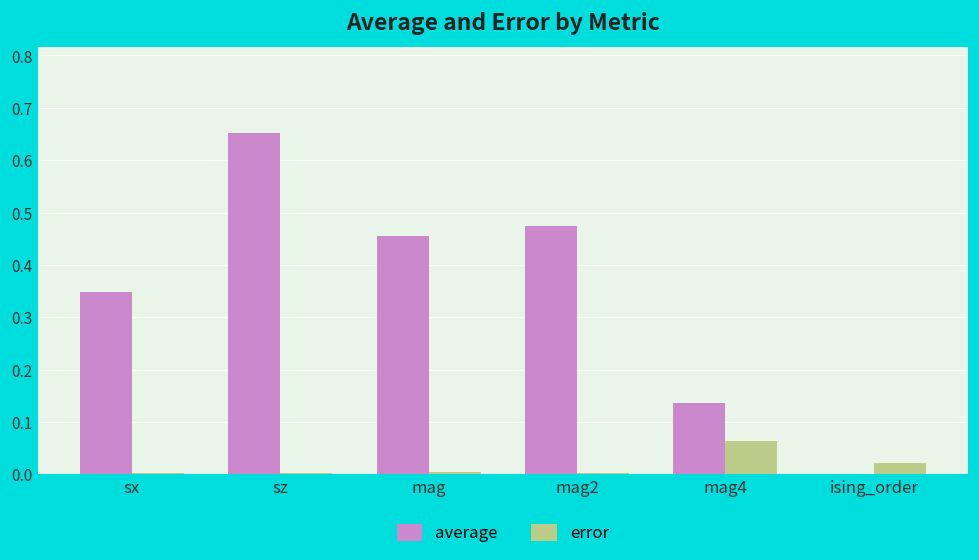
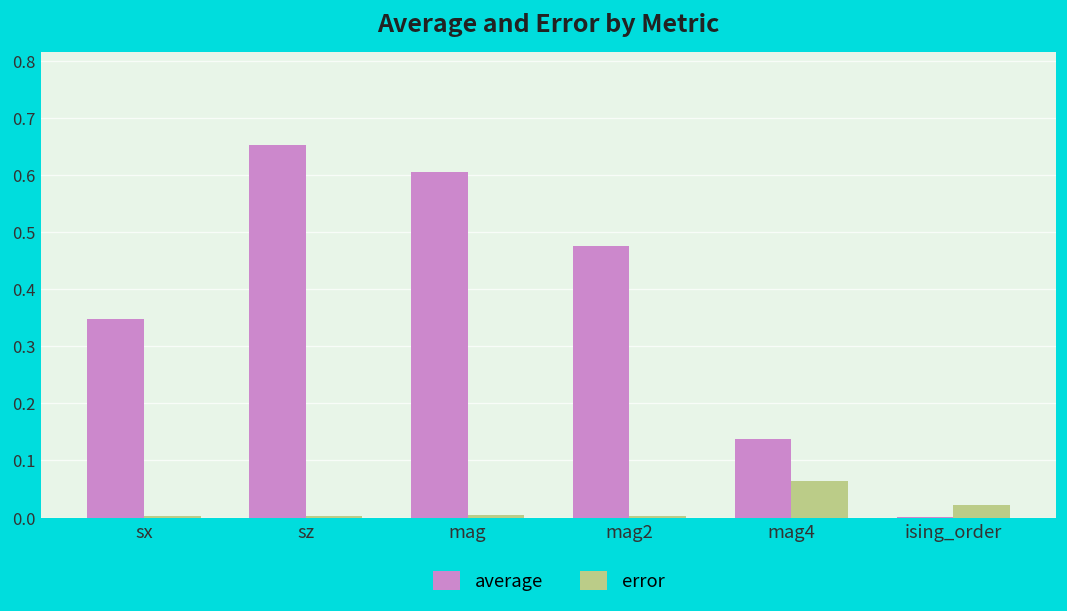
average, mag: 0.46 -> 0.60
